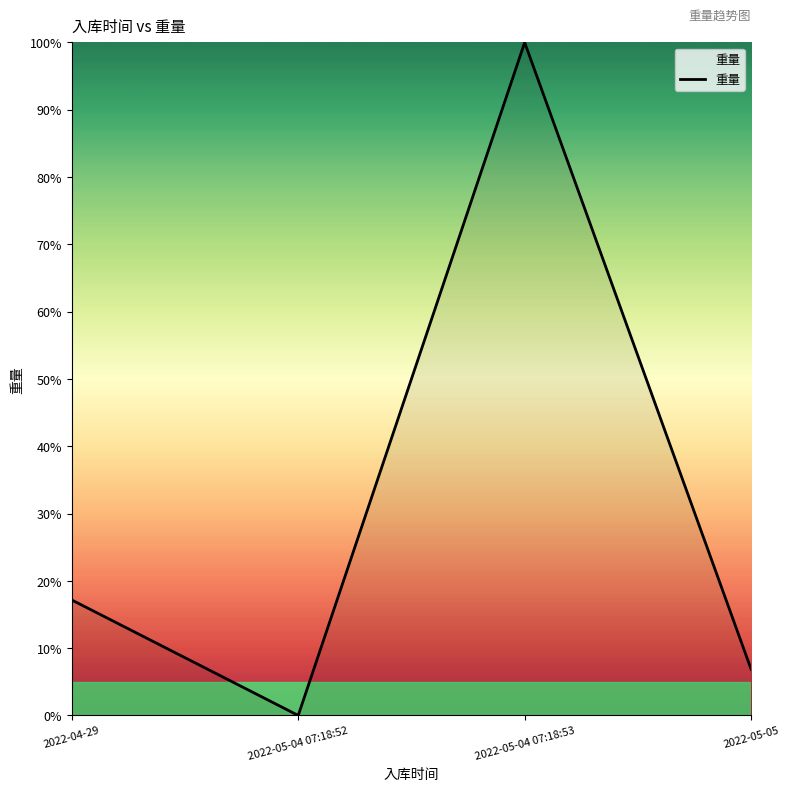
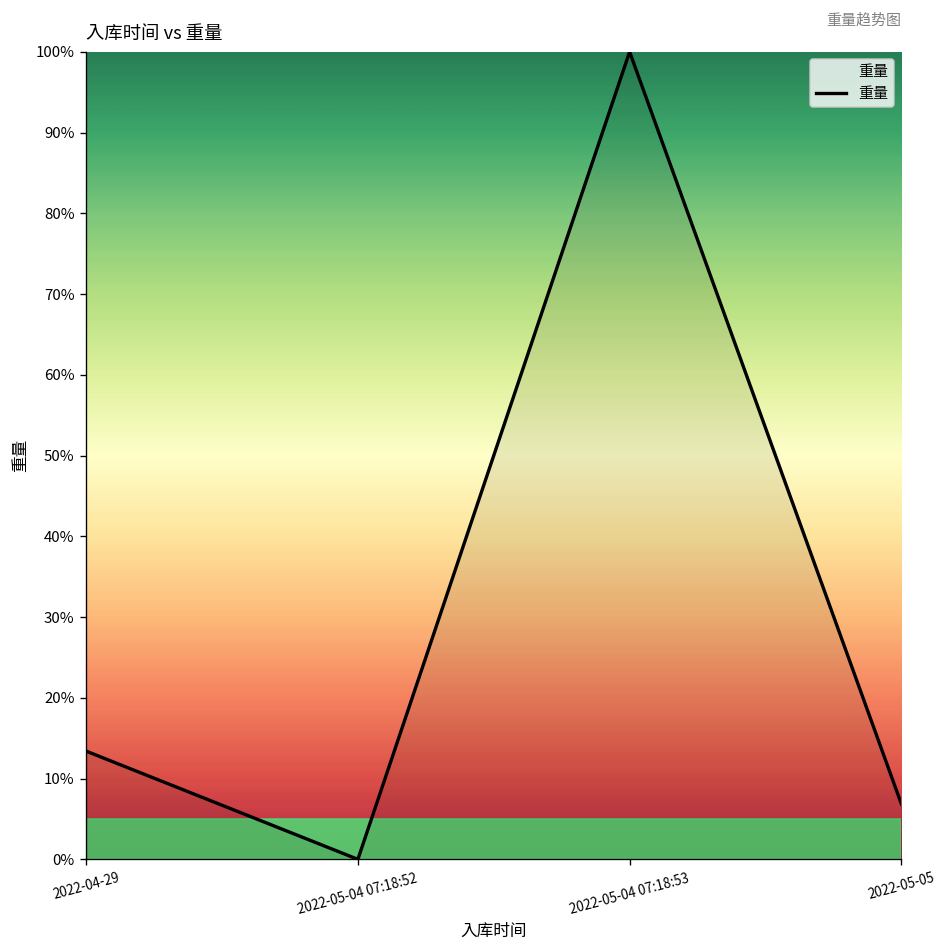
2022-04-29: 17% -> 13%
